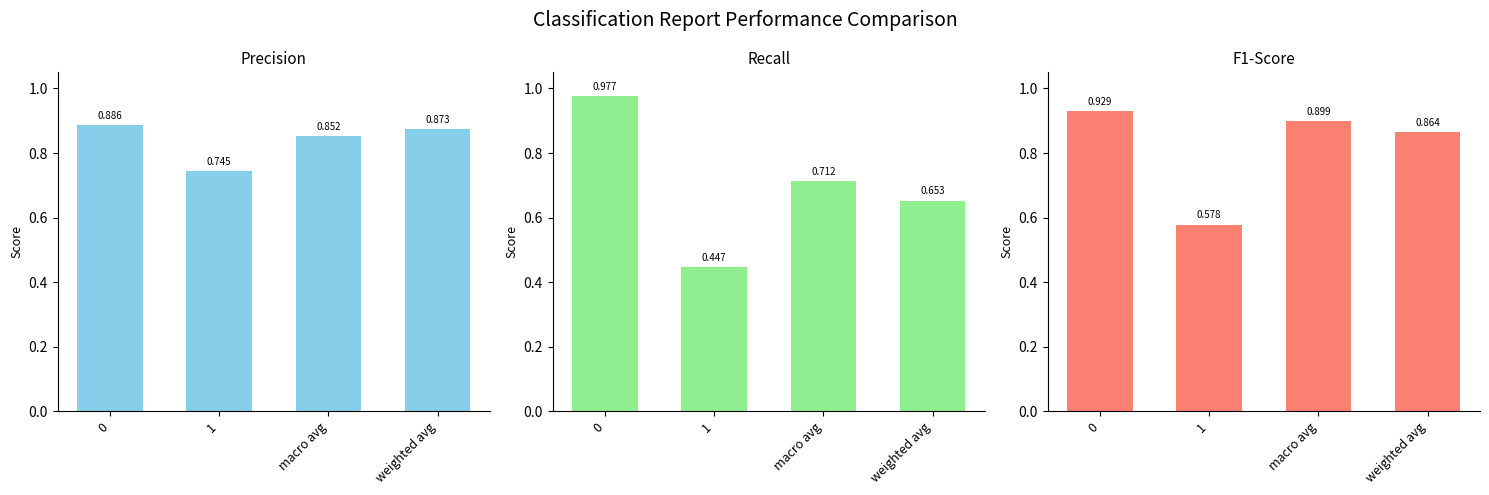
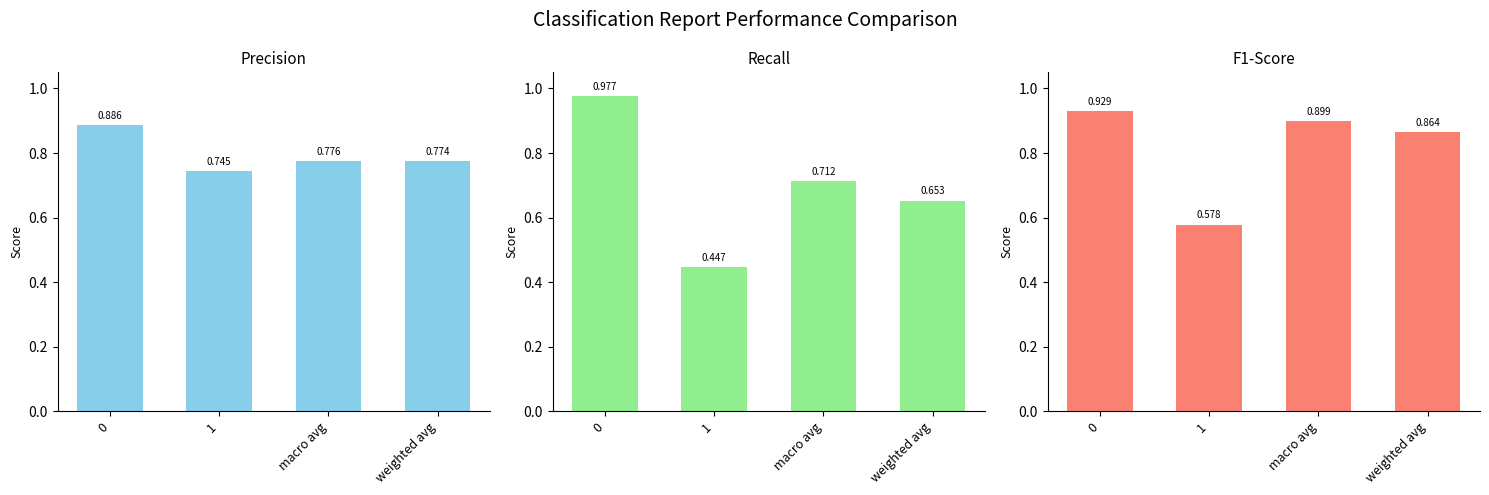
Precision, macro avg: 0.852 -> 0.776
Precision, weighted avg: 0.873 -> 0.774
